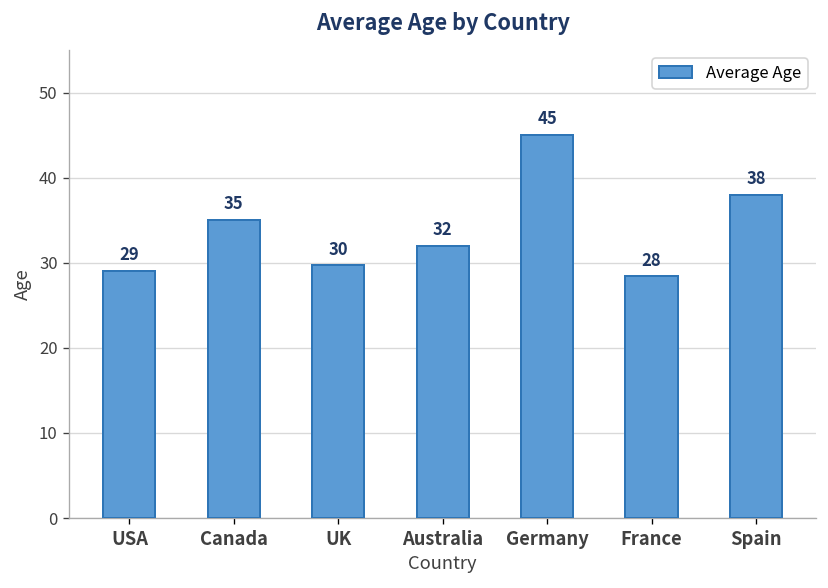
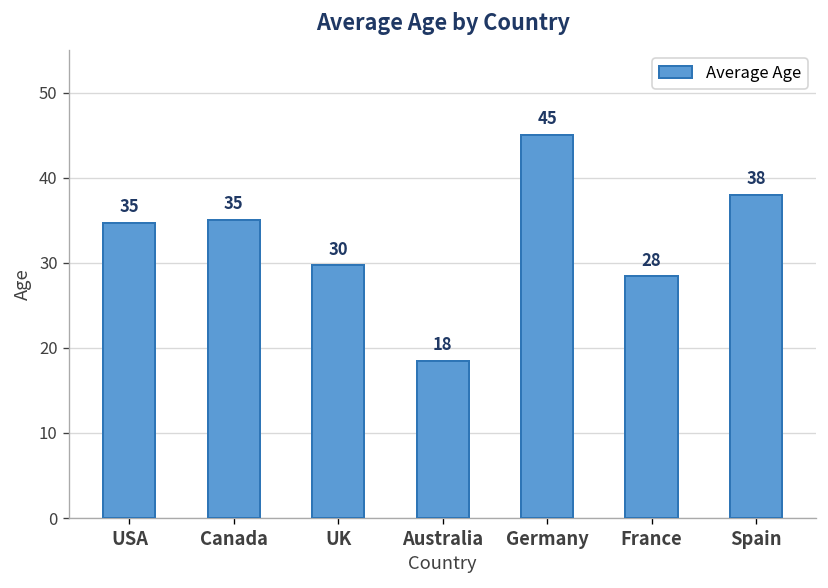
USA: 29 -> 35
Australia: 32 -> 18
